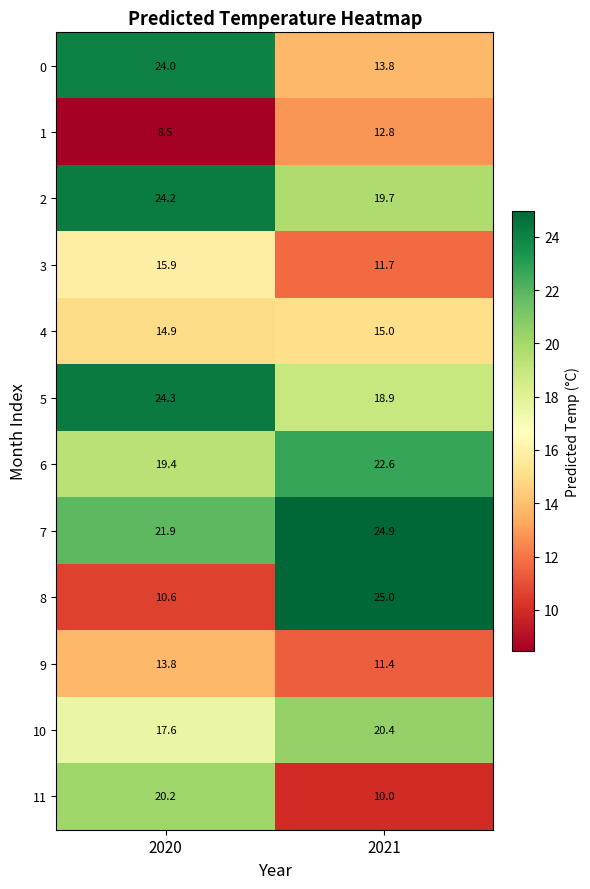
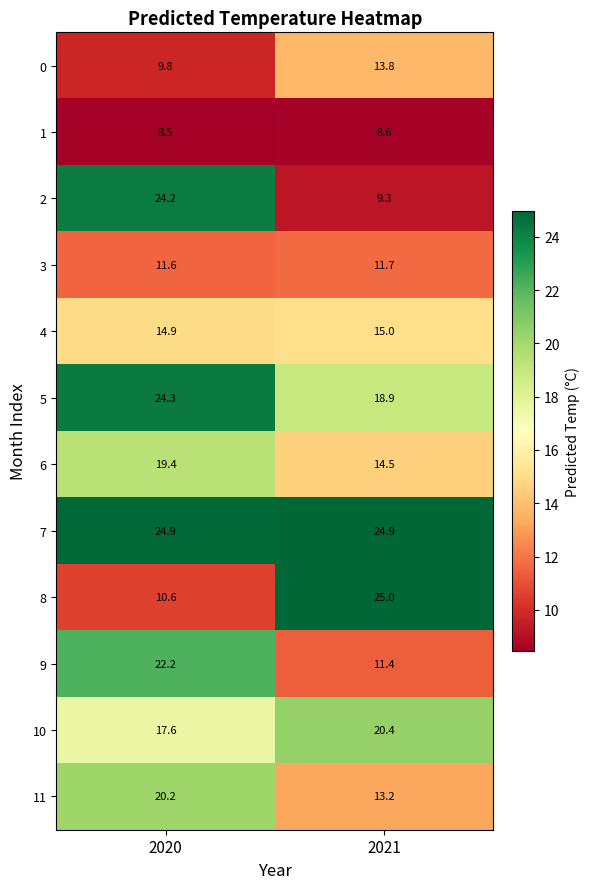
0, 2020: 24.0 -> 9.8
1, 2021: 12.8 -> 8.6
2, 2021: 19.7 -> 9.3
3, 2020: 15.9 -> 11.6
6, 2021: 22.6 -> 14.5
7, 2020: 21.9 -> 24.9
9, 2020: 13.8 -> 22.2
11, 2021: 10.0 -> 13.2
